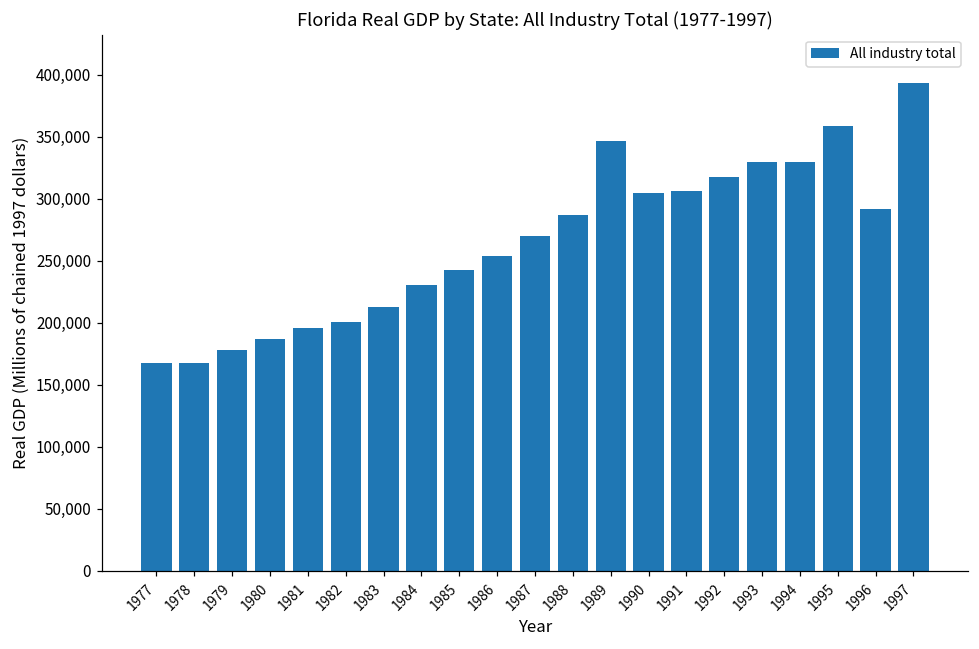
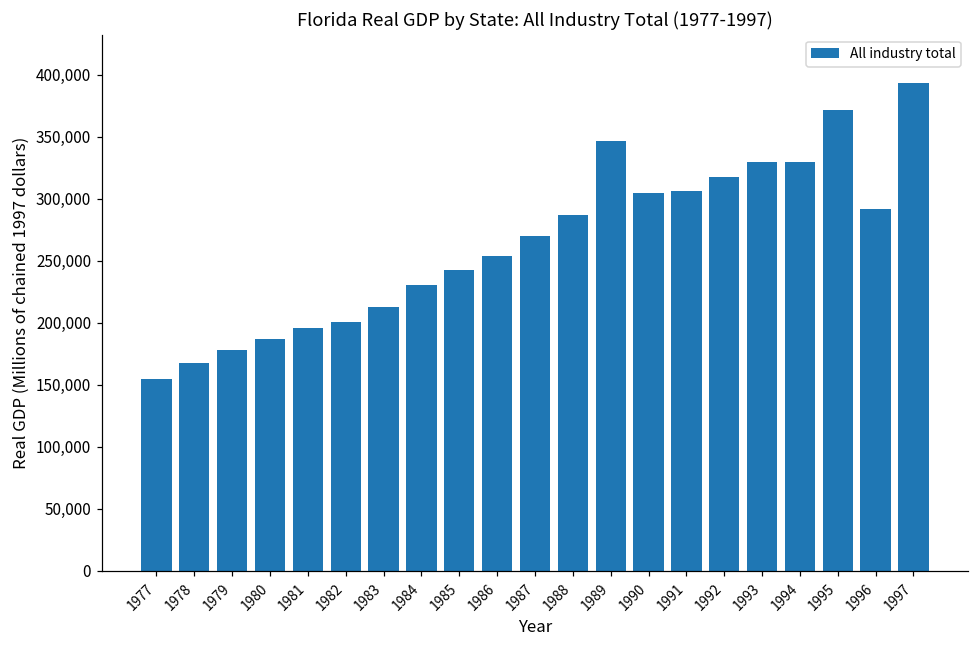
1977: 168,000 -> 155,000
1995: 358,000 -> 371,000
